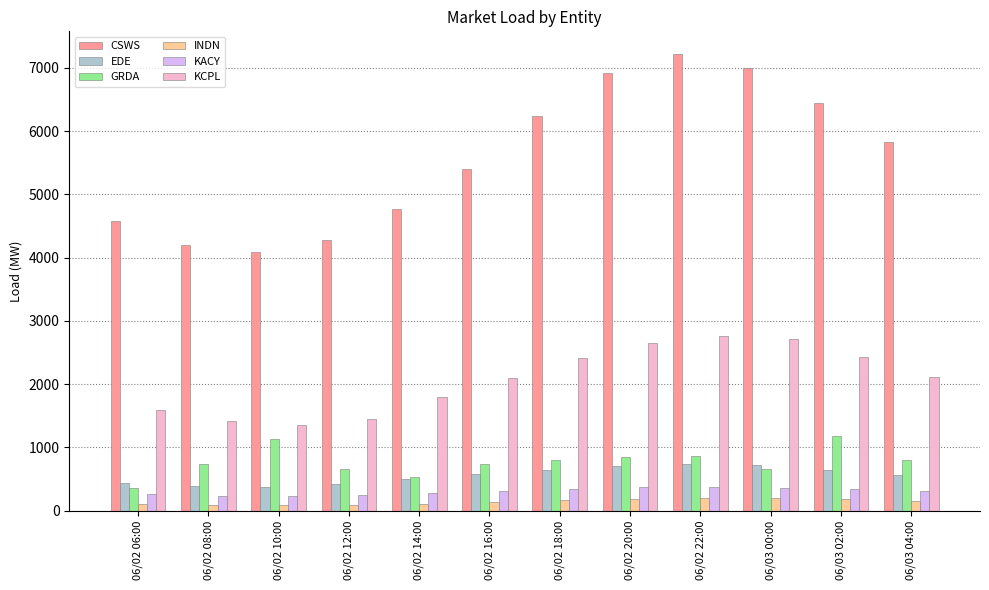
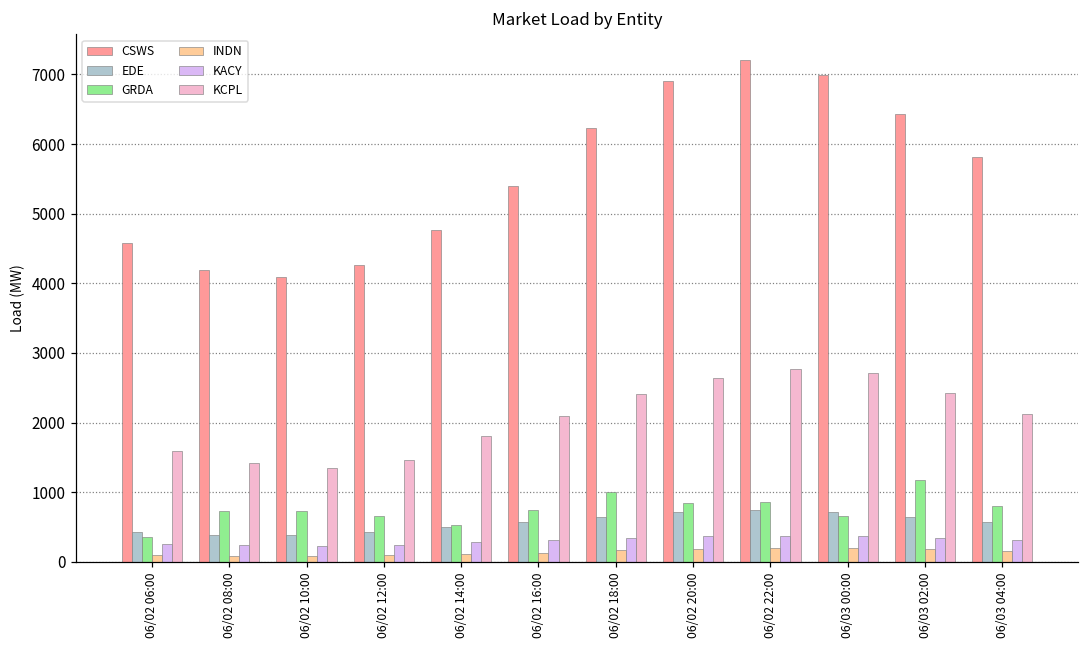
GRDA, 06/02 10:00: 1100 -> 700
GRDA, 06/02 18:00: 800 -> 1000
